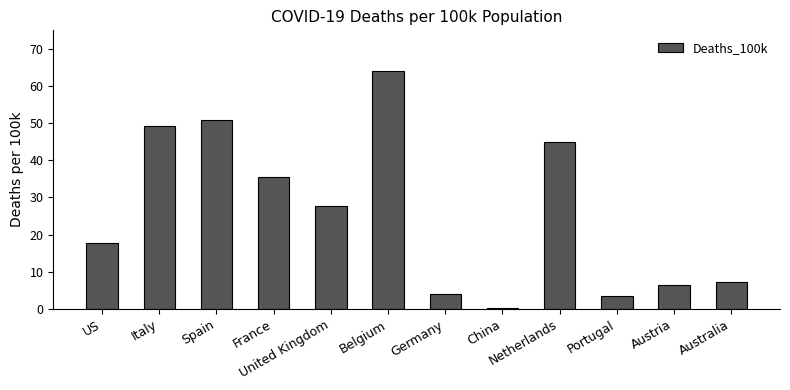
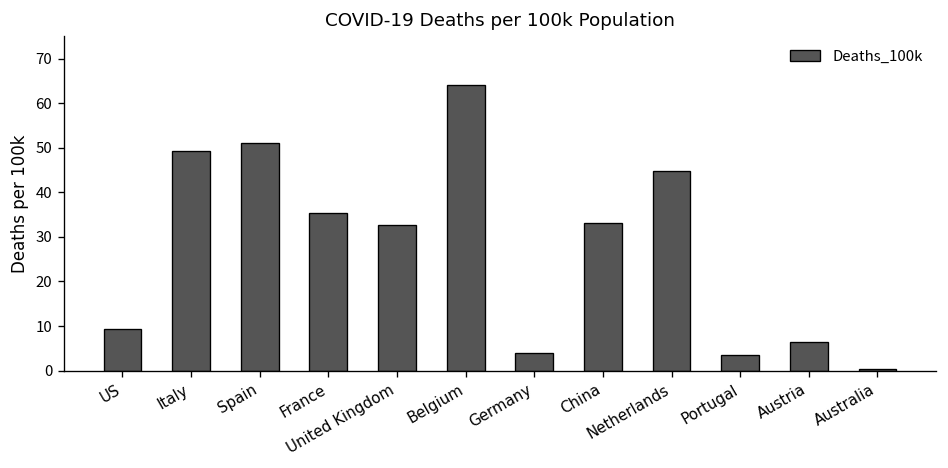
US: 18 -> 9
United Kingdom: 28 -> 33
China: 0 -> 33
Australia: 7 -> 0
